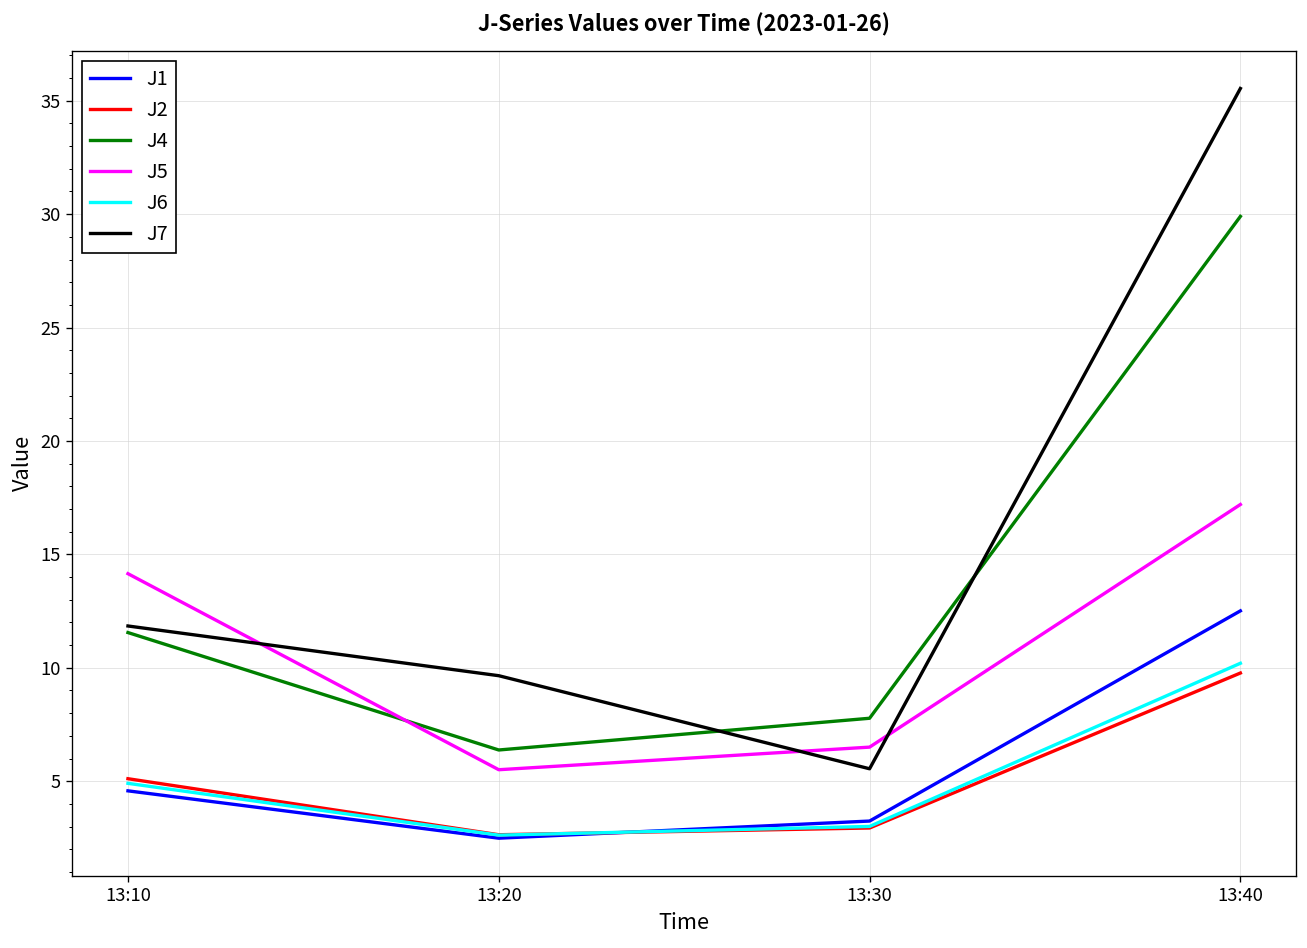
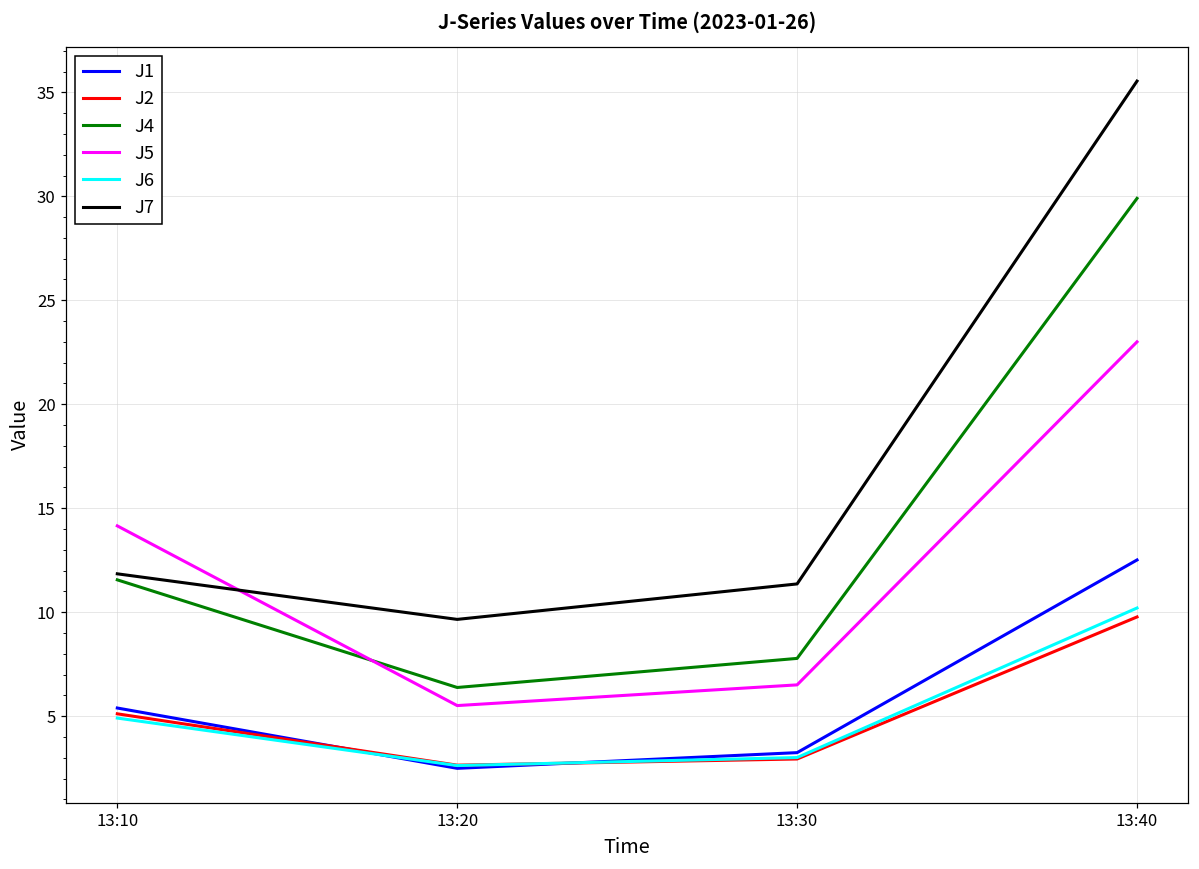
J1, 13:10: 4.6 -> 5.4
J7, 13:30: 5.5 -> 11.4
J5, 13:40: 17.2 -> 23.0
